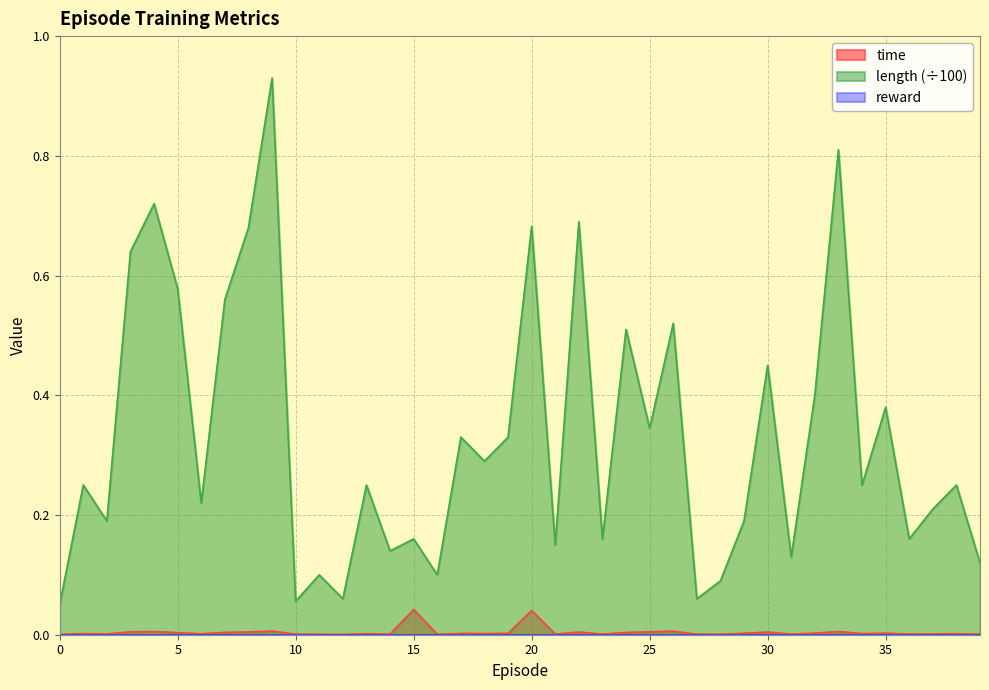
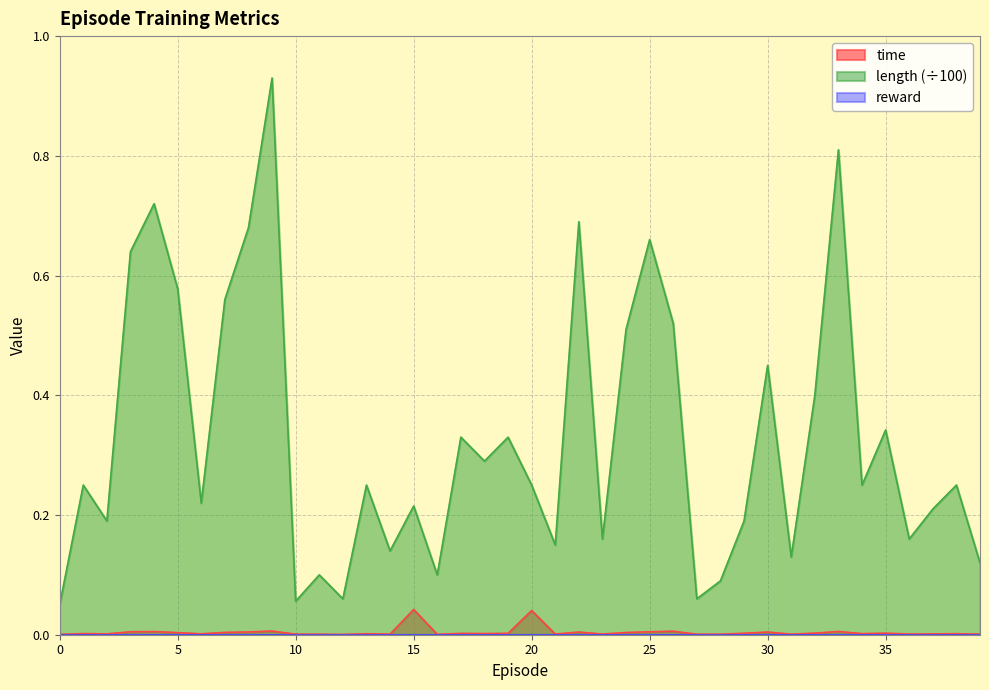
length (÷100), 15: 0.16 -> 0.22
length (÷100), 20: 0.68 -> 0.25
length (÷100), 25: 0.35 -> 0.66
length (÷100), 35: 0.38 -> 0.34
